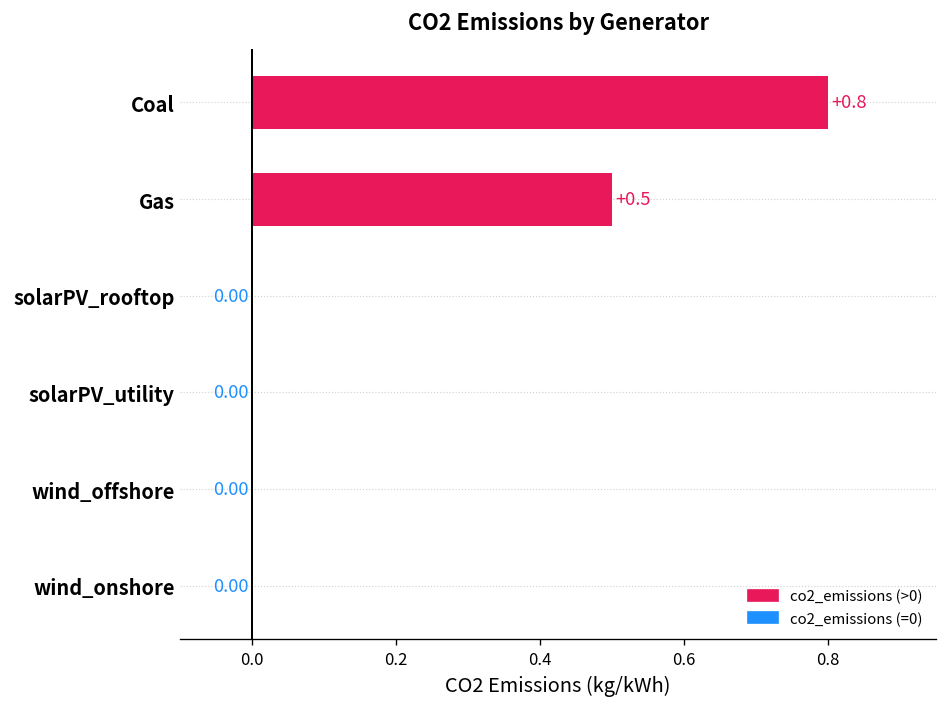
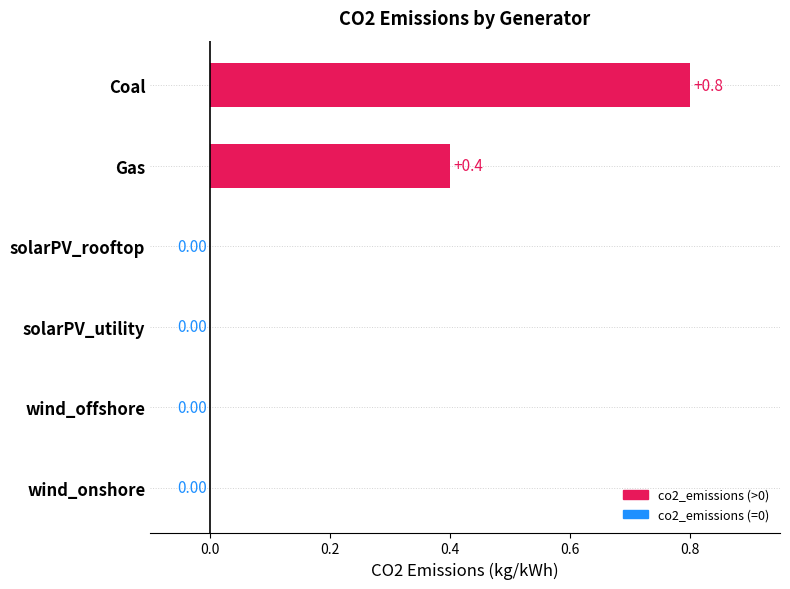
Gas: +0.5 -> +0.4
